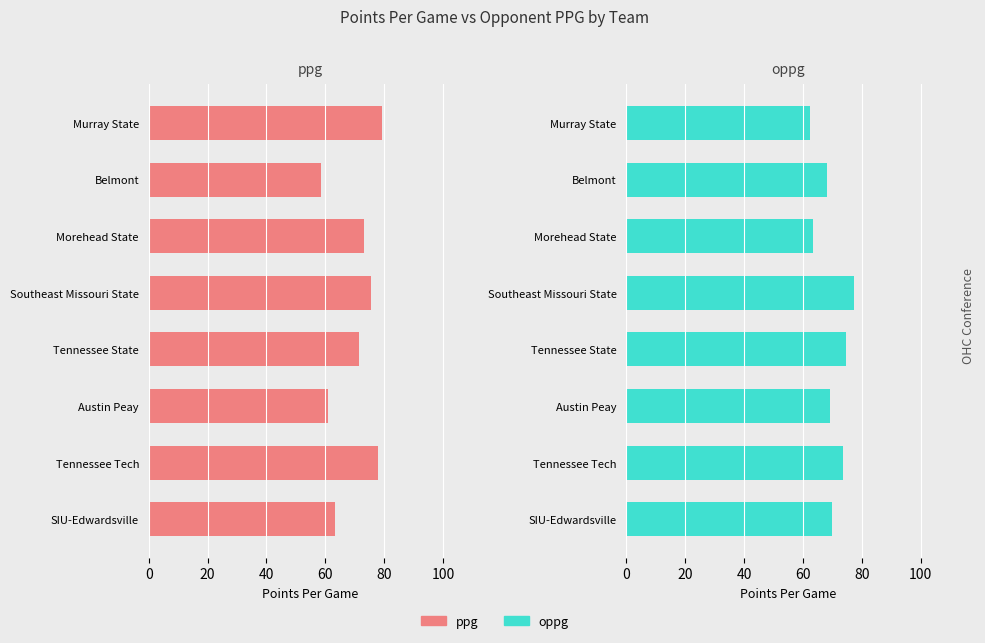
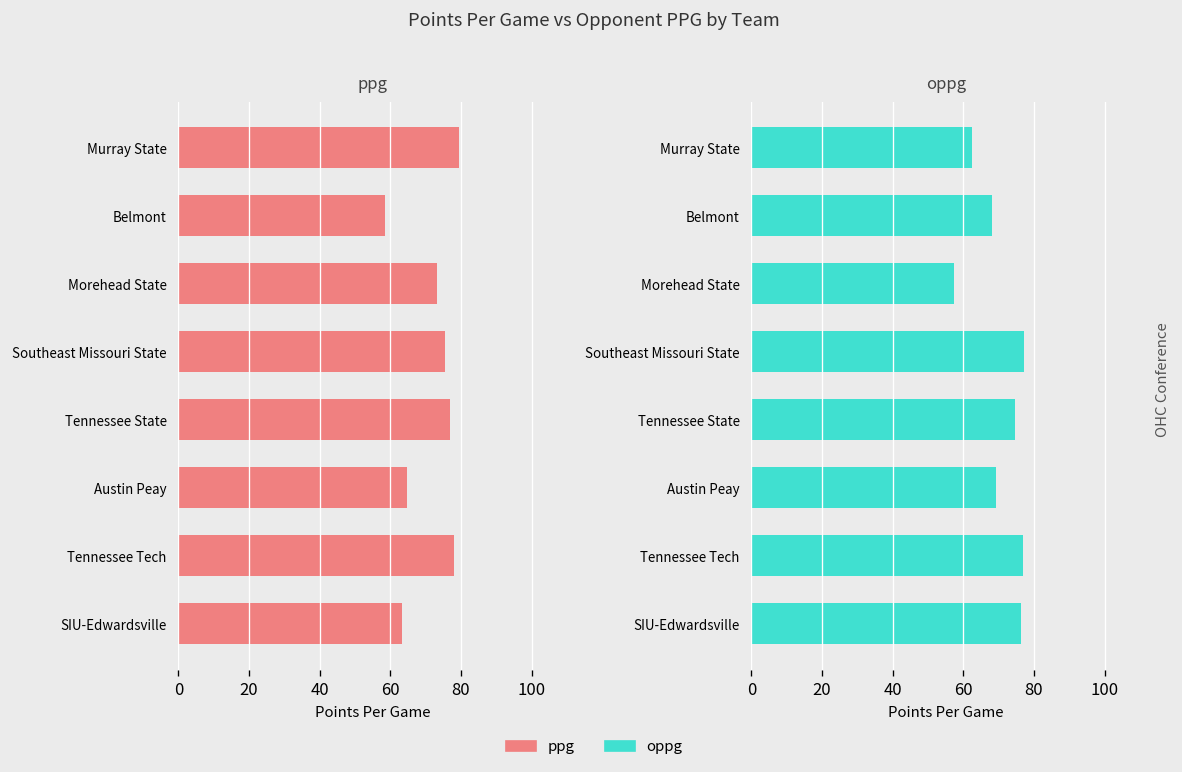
ppg, Tennessee State: 71 -> 77
ppg, Austin Peay: 61 -> 65
oppg, Morehead State: 64 -> 57
oppg, Tennessee Tech: 74 -> 77
oppg, SIU-Edwardsville: 70 -> 76
